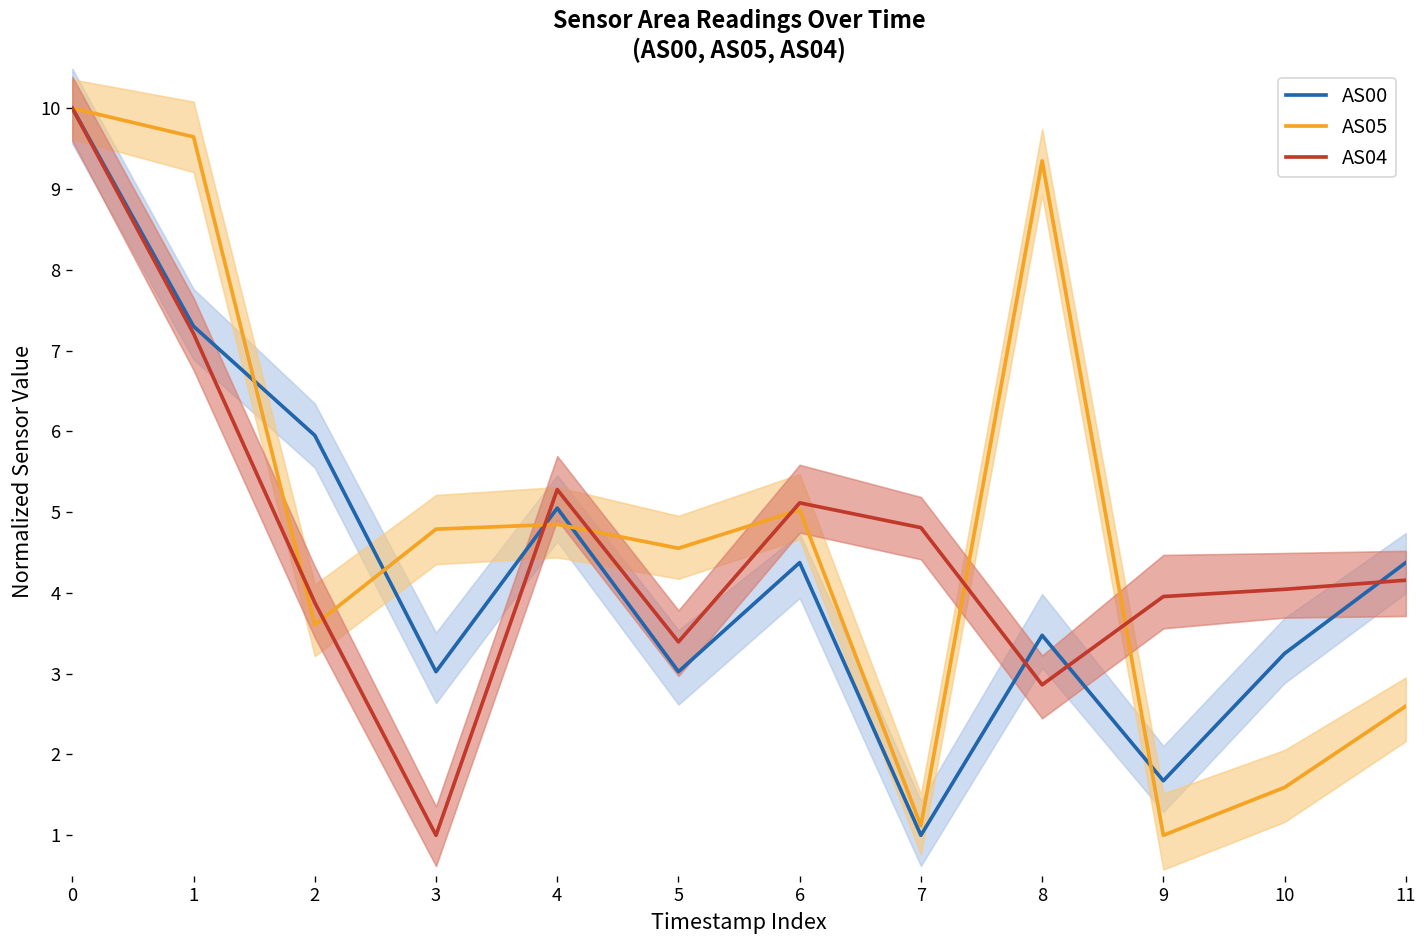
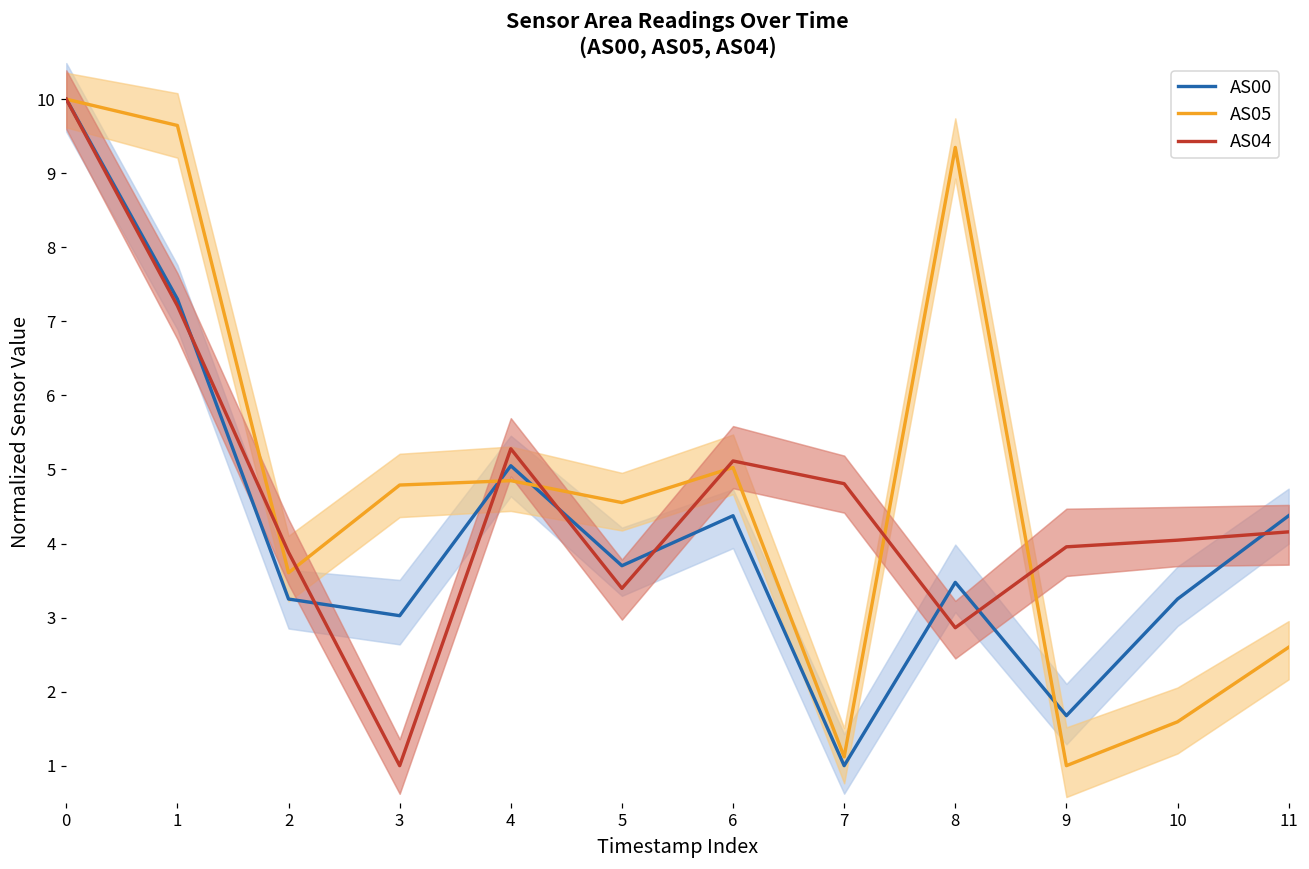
AS00, 2: 6.0 -> 3.3
AS00, 5: 3.0 -> 3.7
